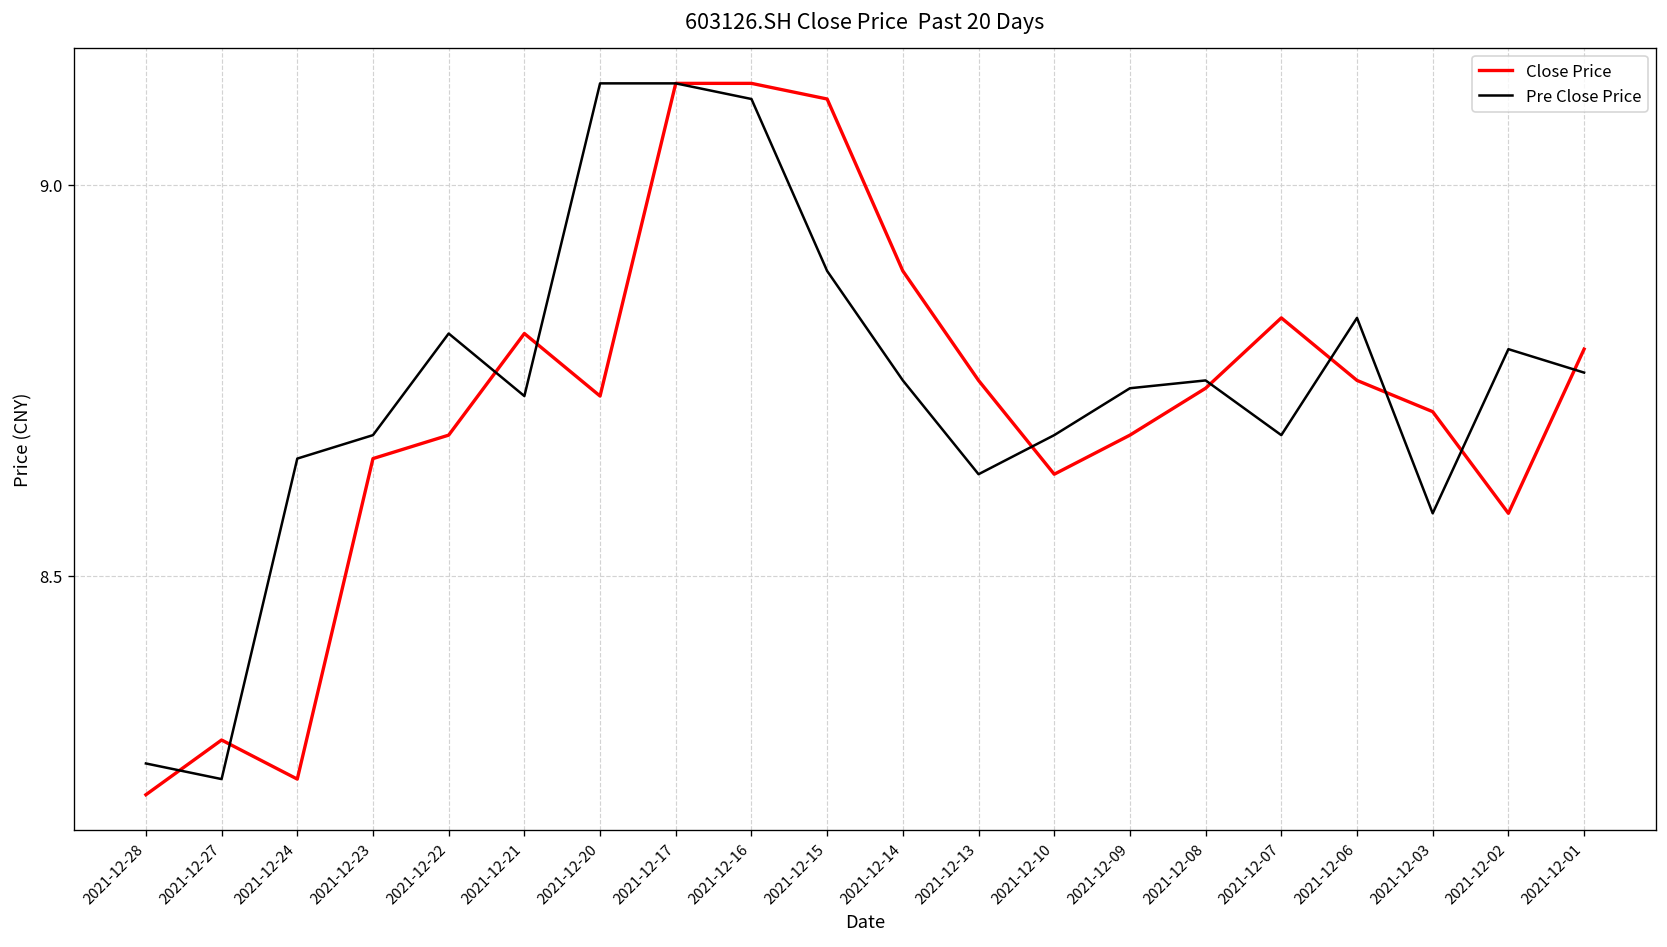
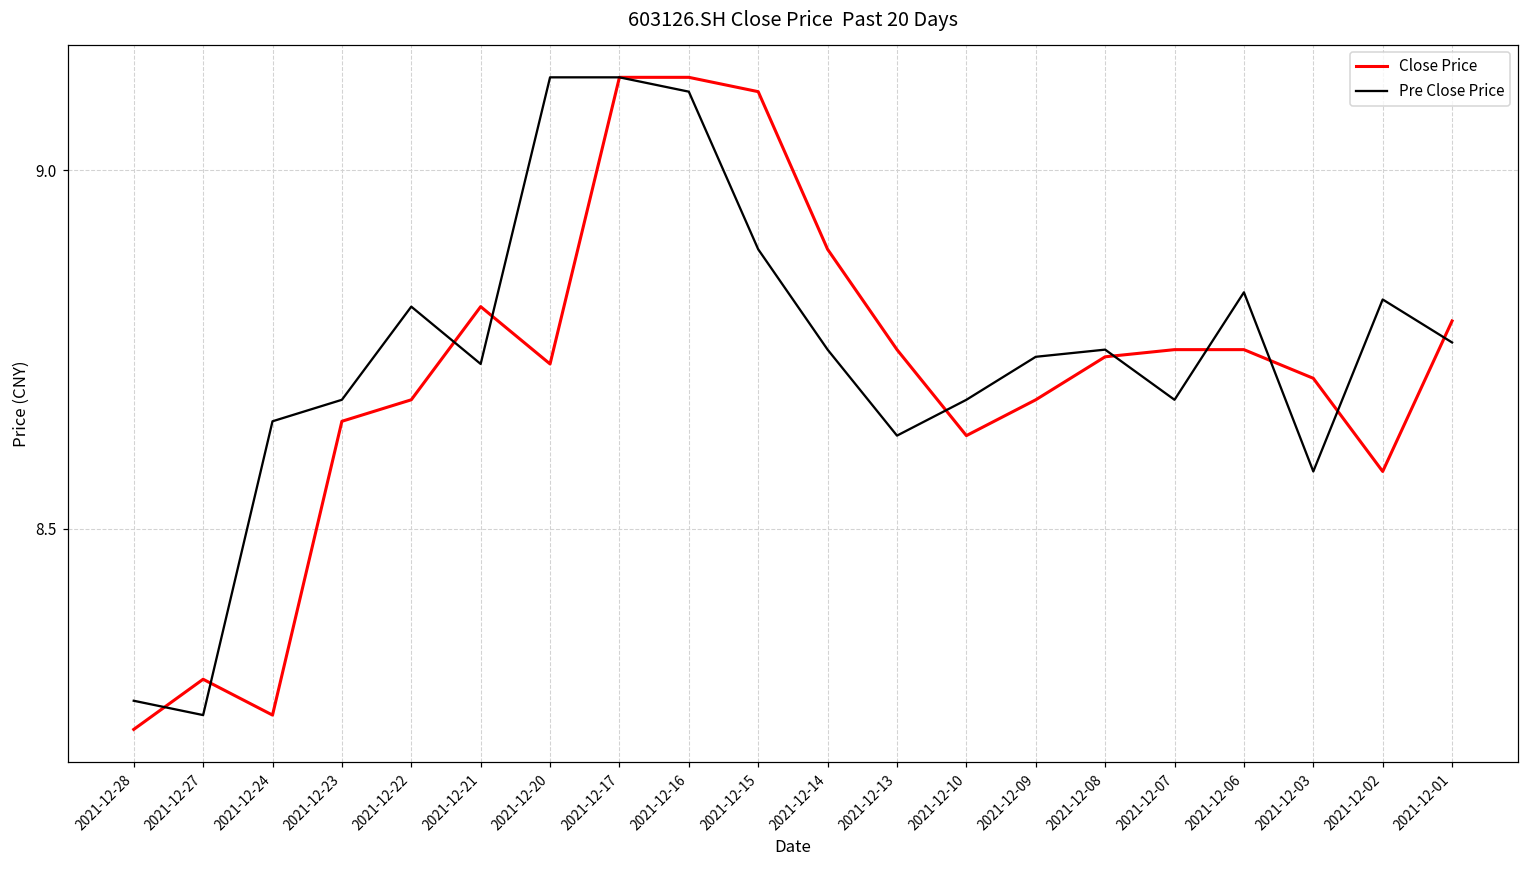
Close Price, 2021-12-07: 8.83 -> 8.75
Pre Close Price, 2021-12-02: 8.79 -> 8.82
